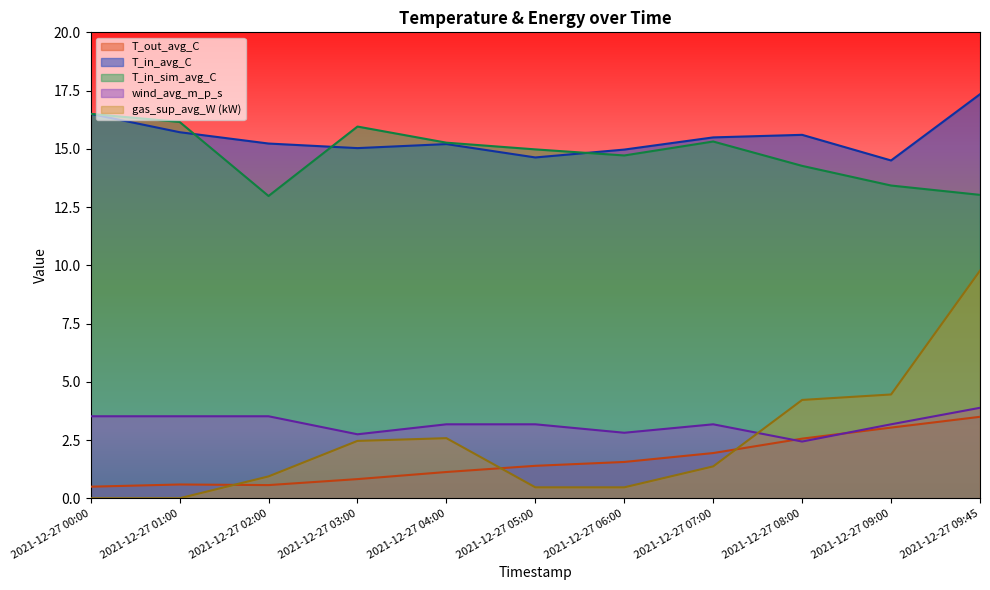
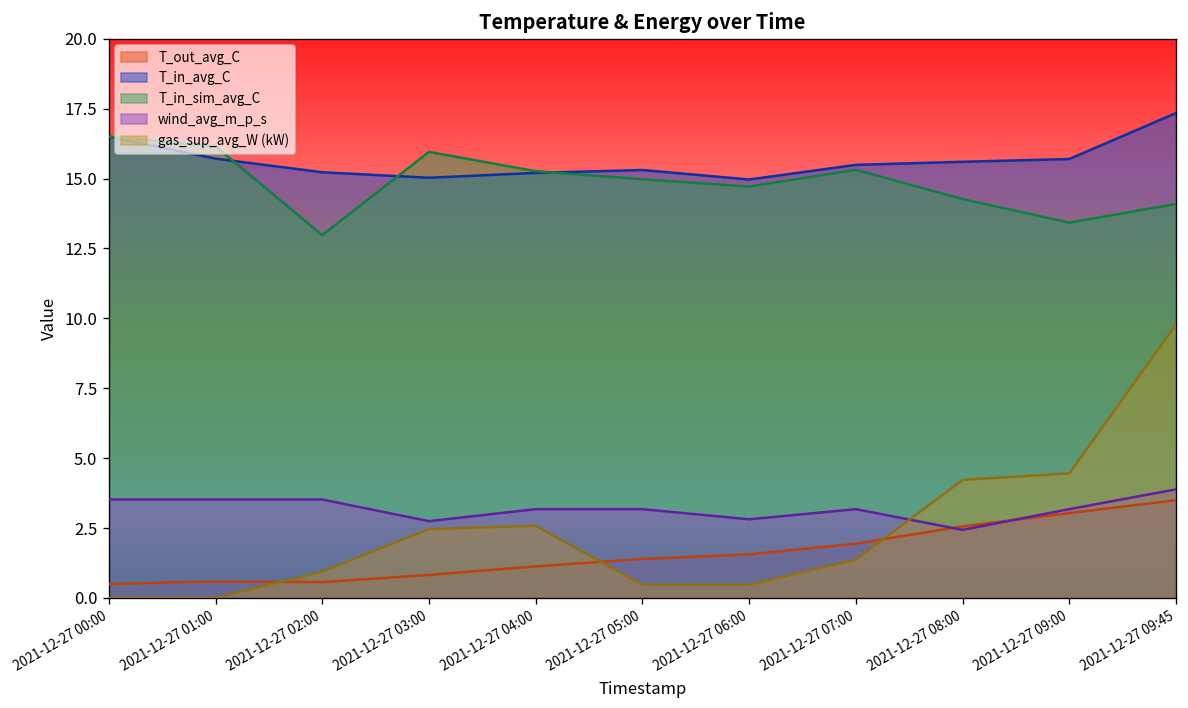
T_in_avg_C, 2021-12-27 05:00: 14.6 -> 15.3
T_in_avg_C, 2021-12-27 09:00: 14.5 -> 15.7
T_in_sim_avg_C, 2021-12-27 09:45: 13.0 -> 14.1
